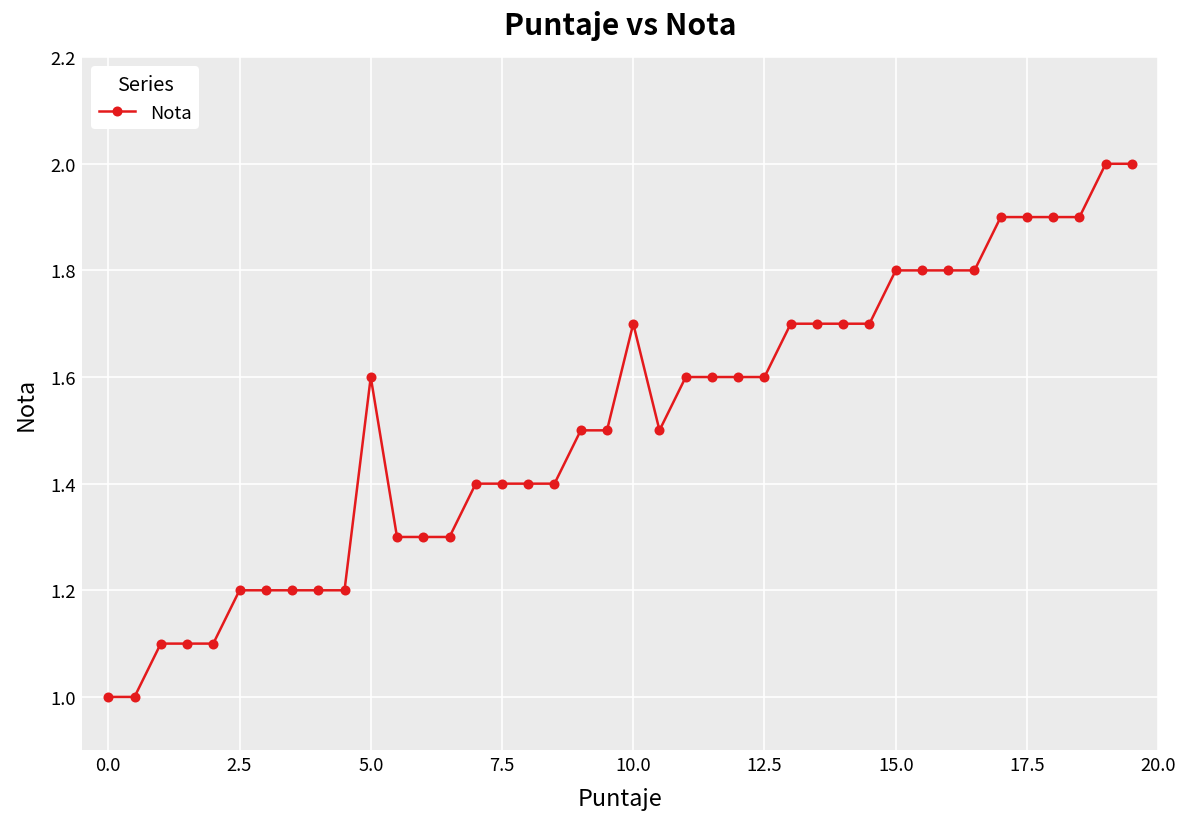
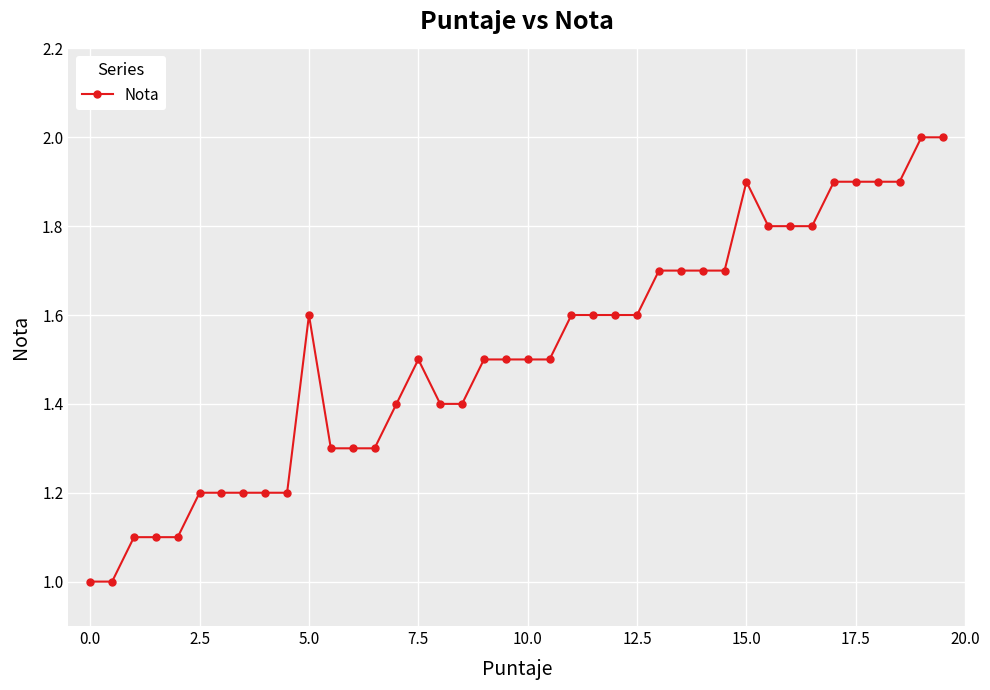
7.5: 1.4 -> 1.5
10.0: 1.7 -> 1.5
15.0: 1.8 -> 1.9
